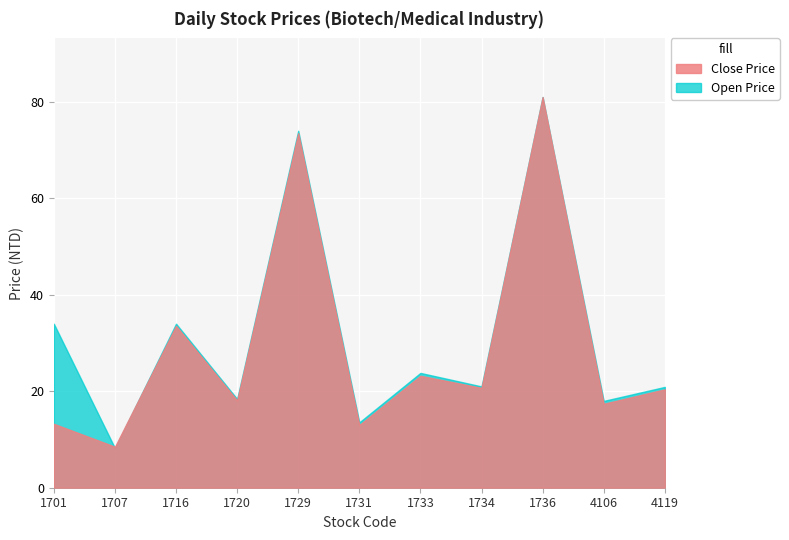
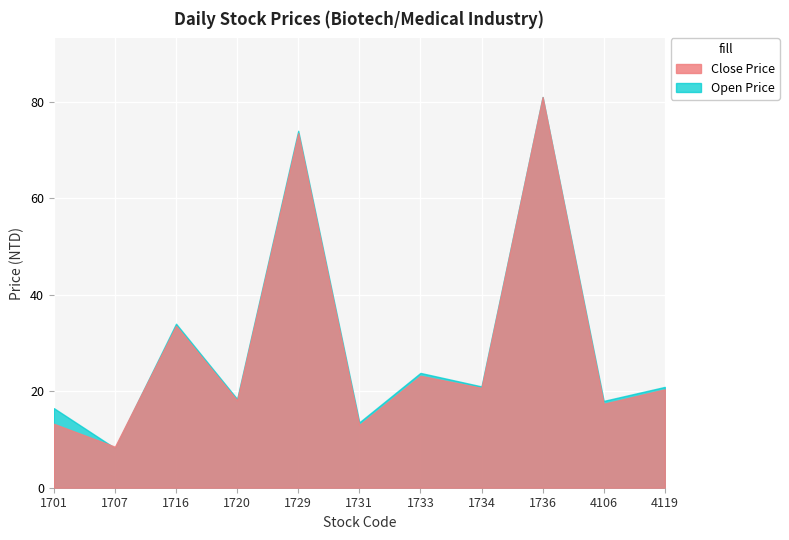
Open Price, 1701: 34 -> 17
